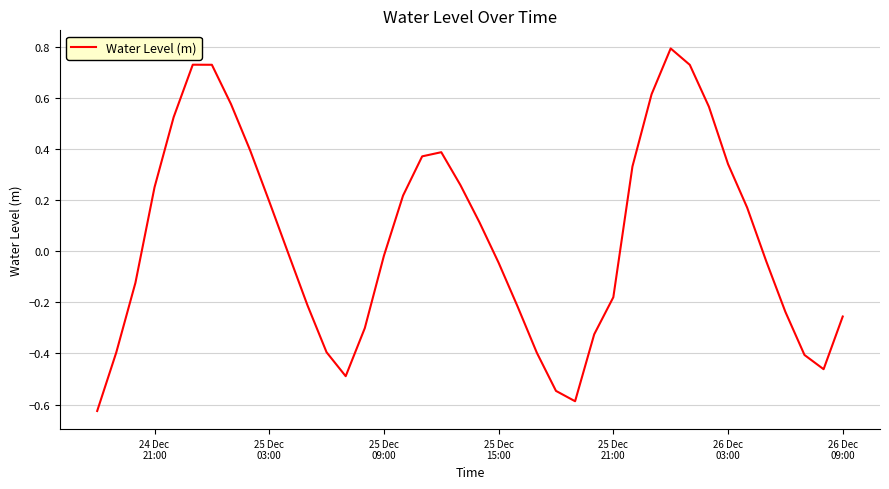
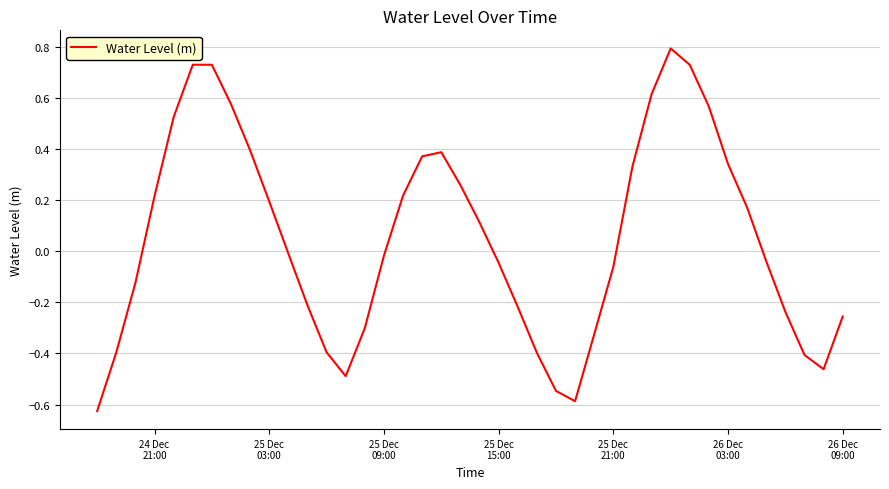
24 Dec 21:00: 0.25 -> 0.22
25 Dec 21:00: -0.18 -> -0.06
